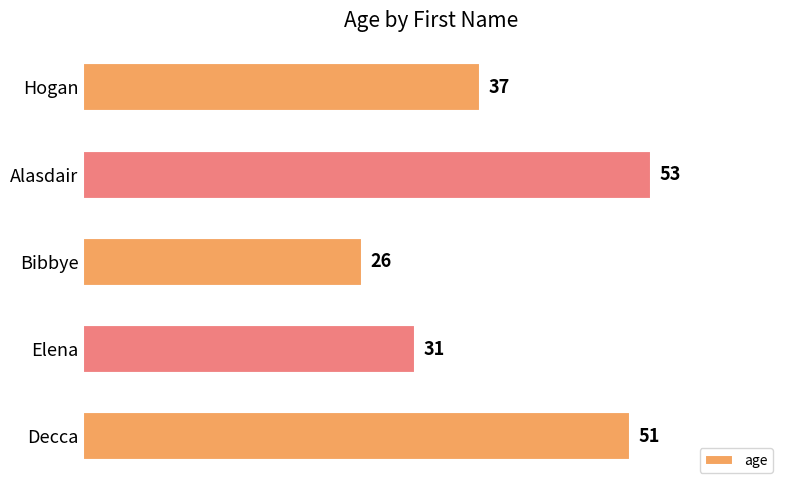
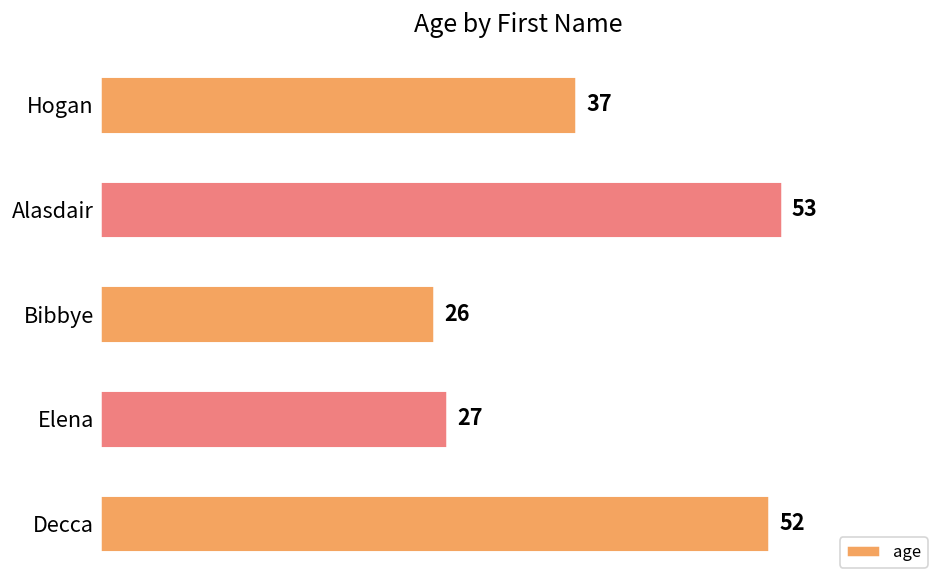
Elena: 31 -> 27
Decca: 51 -> 52
